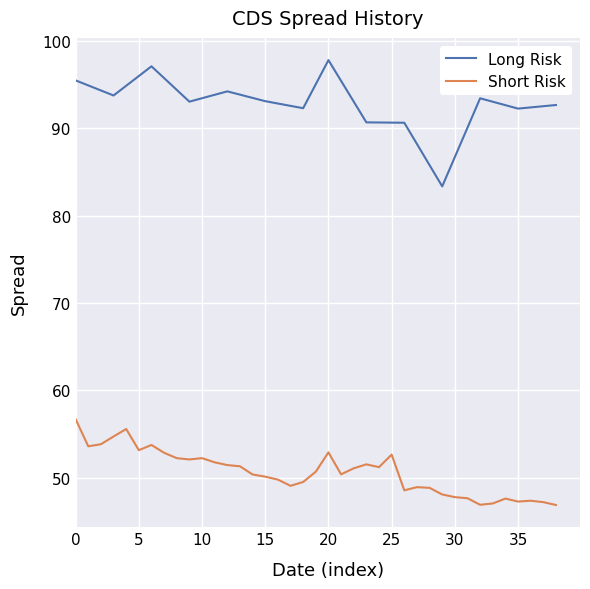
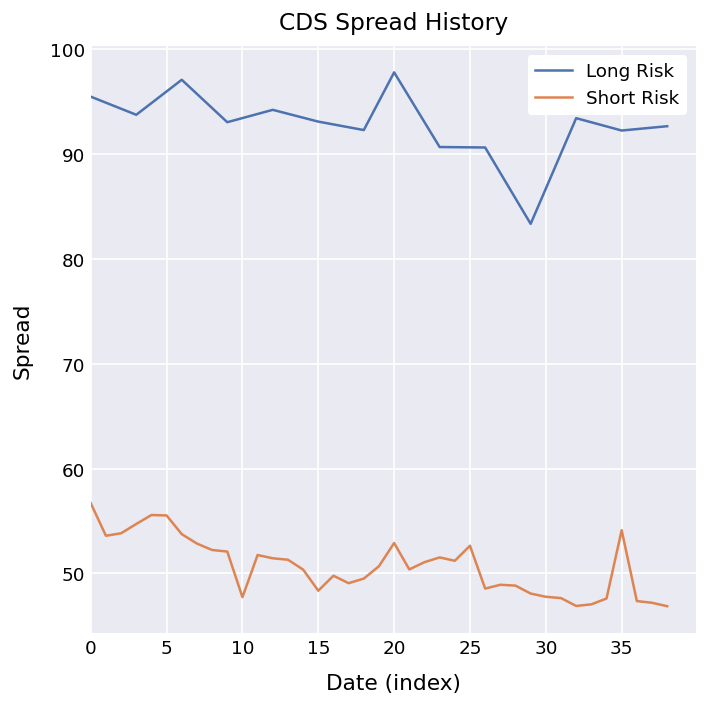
Short Risk, 5: 53 -> 56
Short Risk, 10: 52 -> 48
Short Risk, 15: 50 -> 48
Short Risk, 35: 47 -> 54
